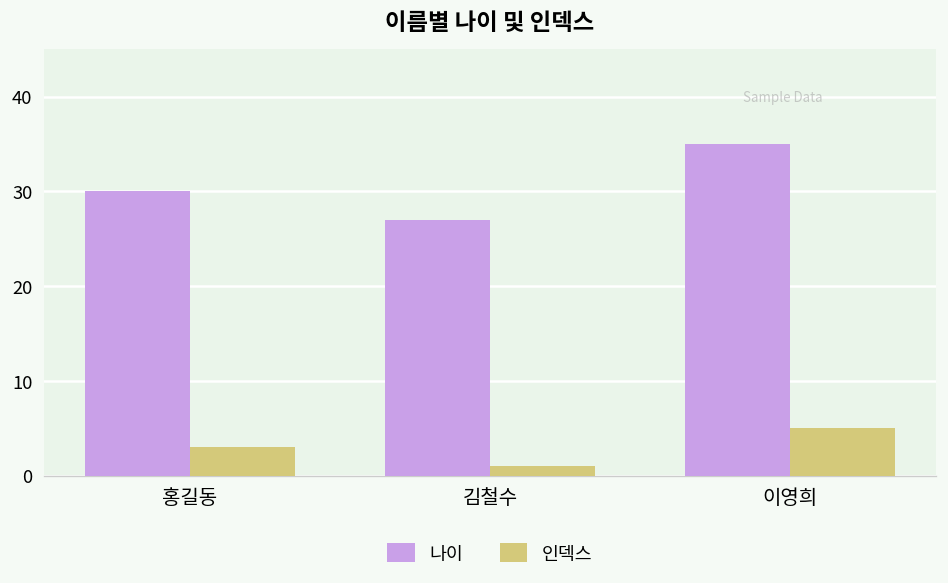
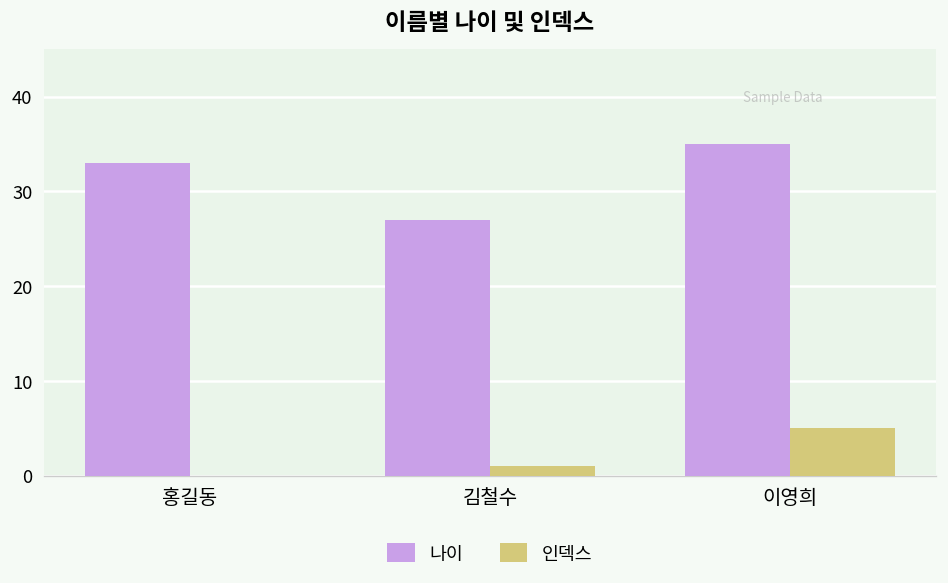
나이, 홍길동: 30 -> 33
인덱스, 홍길동: 3 -> 0
